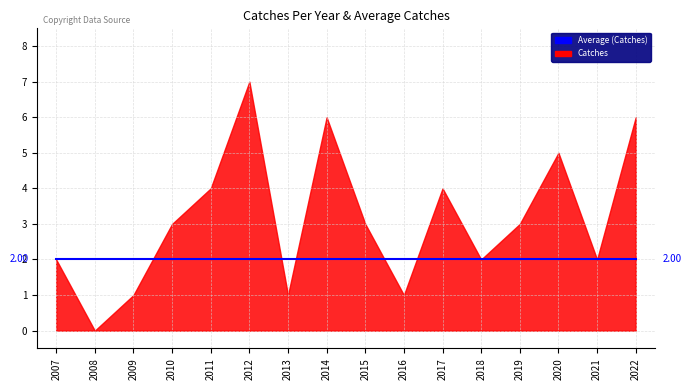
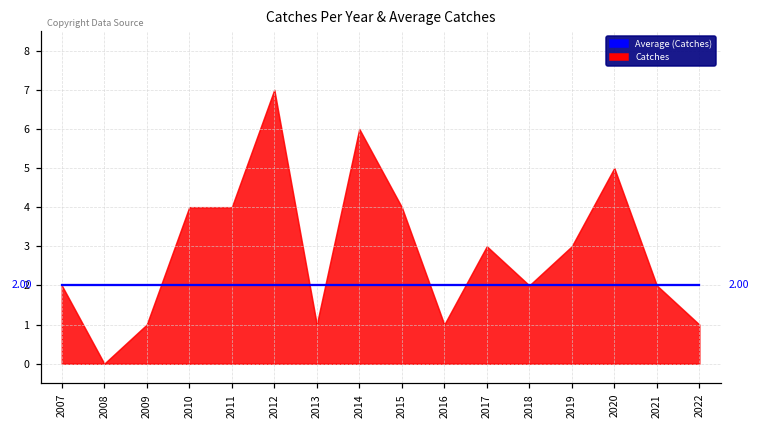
Catches, 2010: 3 -> 4
Catches, 2015: 3 -> 4
Catches, 2017: 4 -> 3
Catches, 2022: 6 -> 1
